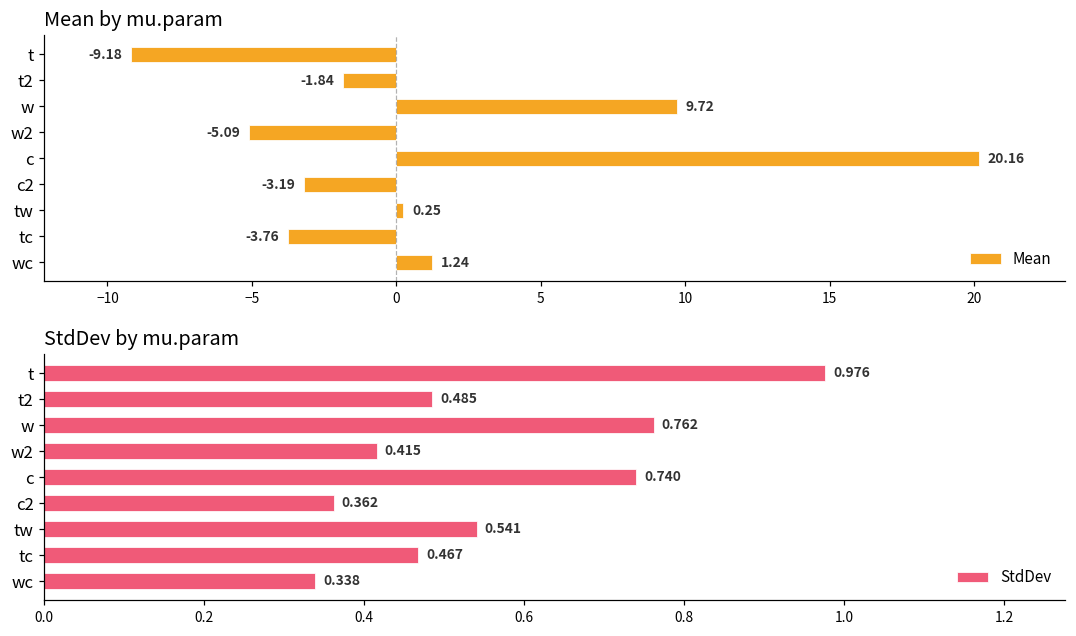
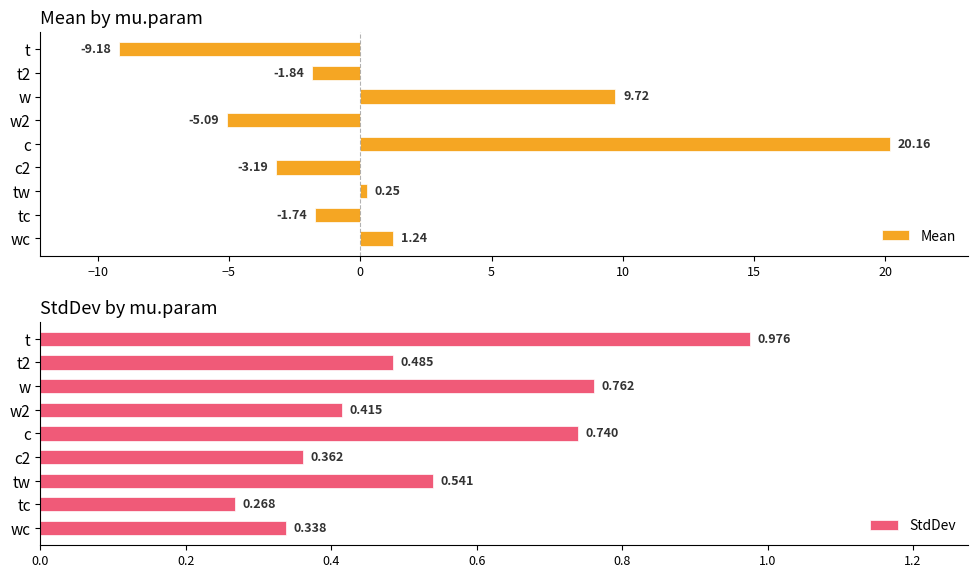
Mean by mu.param, tc: -3.76 -> -1.74
StdDev by mu.param, tc: 0.467 -> 0.268
